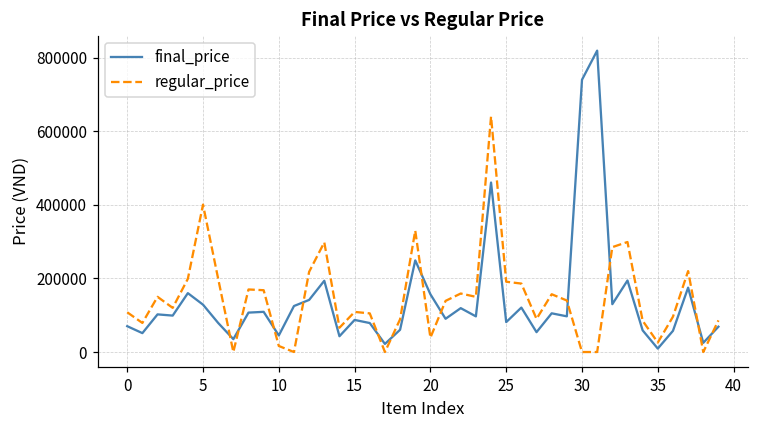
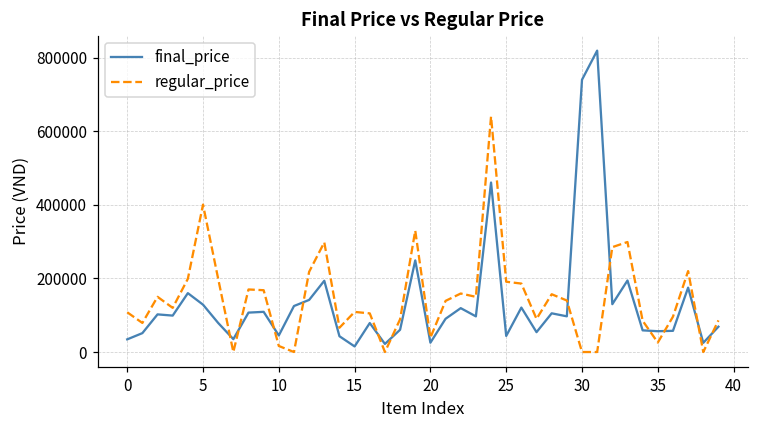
final_price, 0: 70000 -> 30000
final_price, 15: 90000 -> 20000
final_price, 20: 160000 -> 30000
final_price, 25: 80000 -> 40000
final_price, 35: 10000 -> 60000
